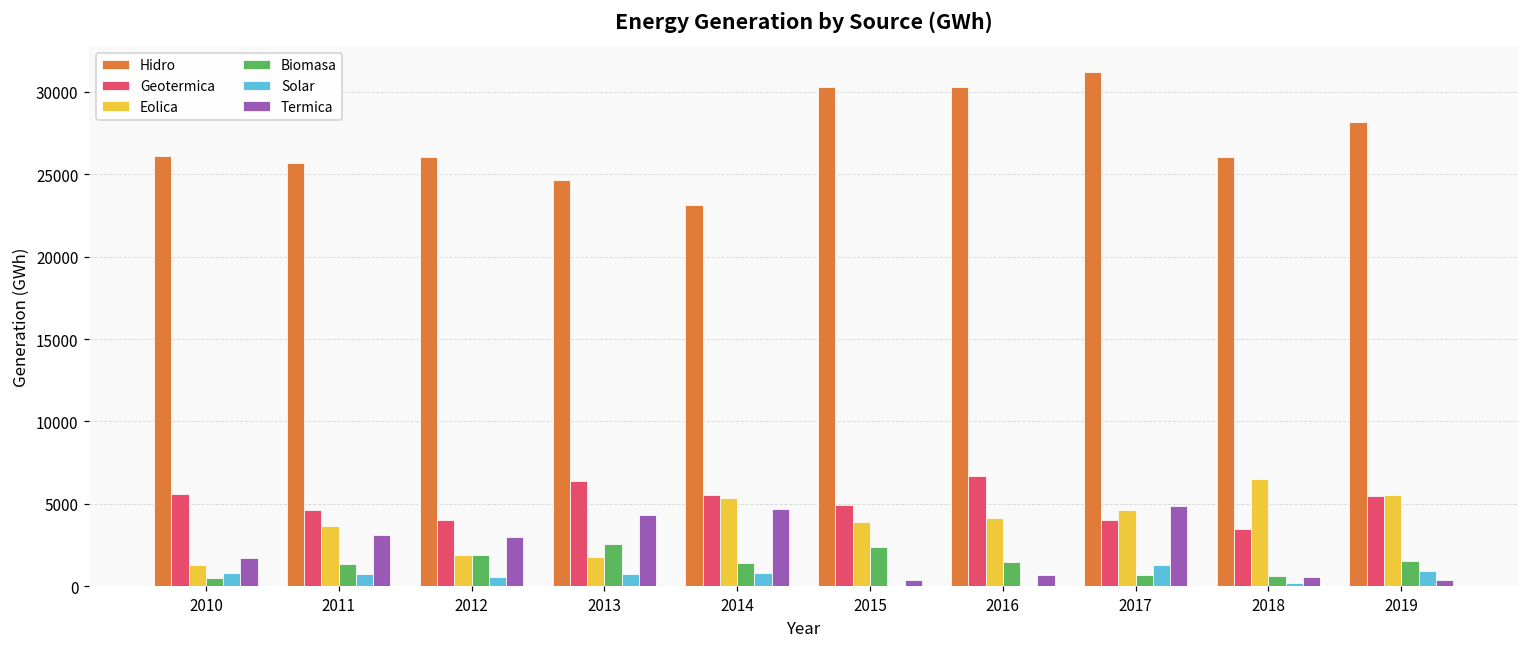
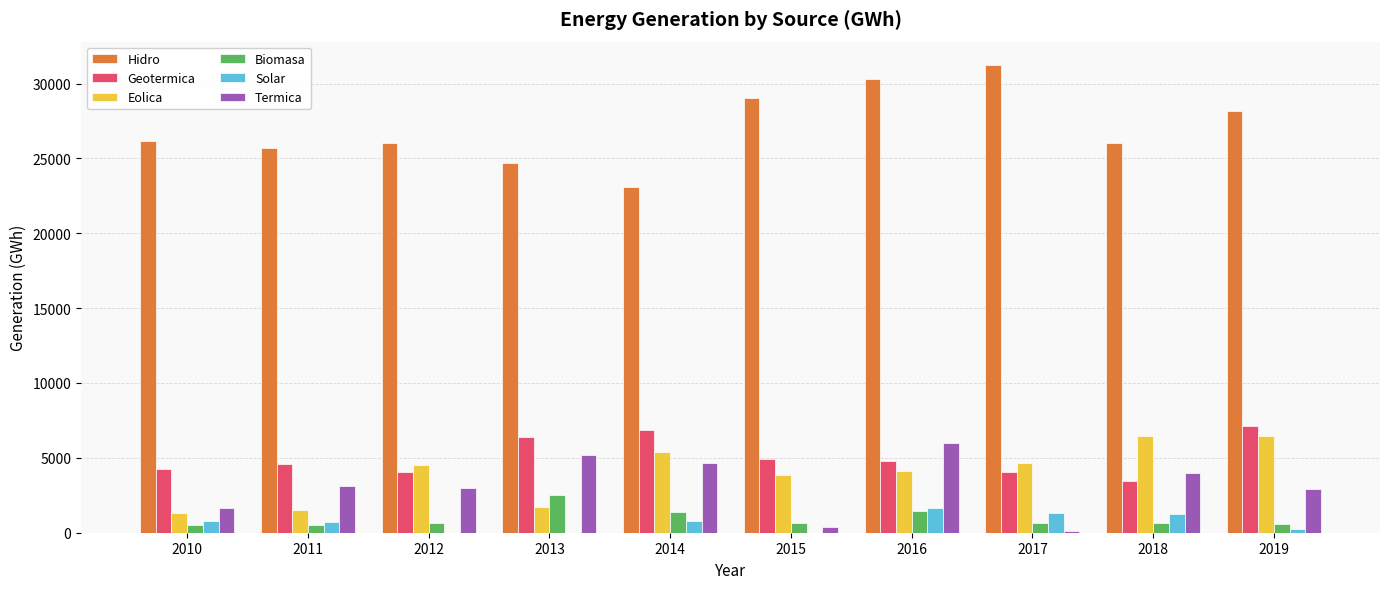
Geotermica, 2010: 5600 -> 4200
Eolica, 2011: 3700 -> 1500
Biomasa, 2011: 1300 -> 500
Eolica, 2012: 1900 -> 4500
Biomasa, 2012: 1900 -> 600
Solar, 2012: 600 -> 0
Solar, 2013: 700 -> 0
Termica, 2013: 4300 -> 5200
Geotermica, 2014: 5500 -> 6900
Hidro, 2015: 30300 -> 29000
Biomasa, 2015: 2400 -> 600
Geotermica, 2016: 6700 -> 4800
Solar, 2016: 0 -> 1700
Termica, 2016: 700 -> 6000
Termica, 2017: 4800 -> 100
Solar, 2018: 200 -> 1200
Termica, 2018: 600 -> 4000
Geotermica, 2019: 5400 -> 7200
Eolica, 2019: 5500 -> 6500
Biomasa, 2019: 1500 -> 600
Solar, 2019: 900 -> 200
Termica, 2019: 300 -> 2900
